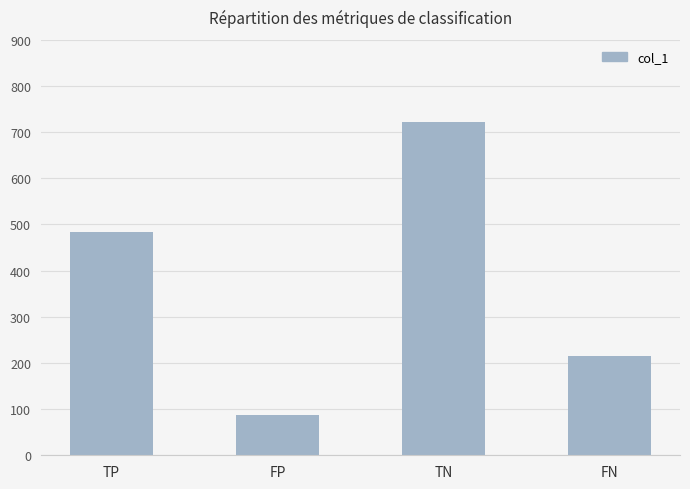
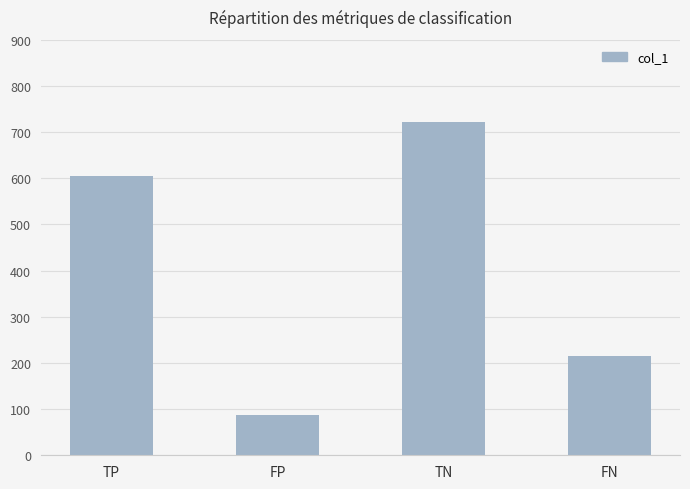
TP: 480 -> 610
